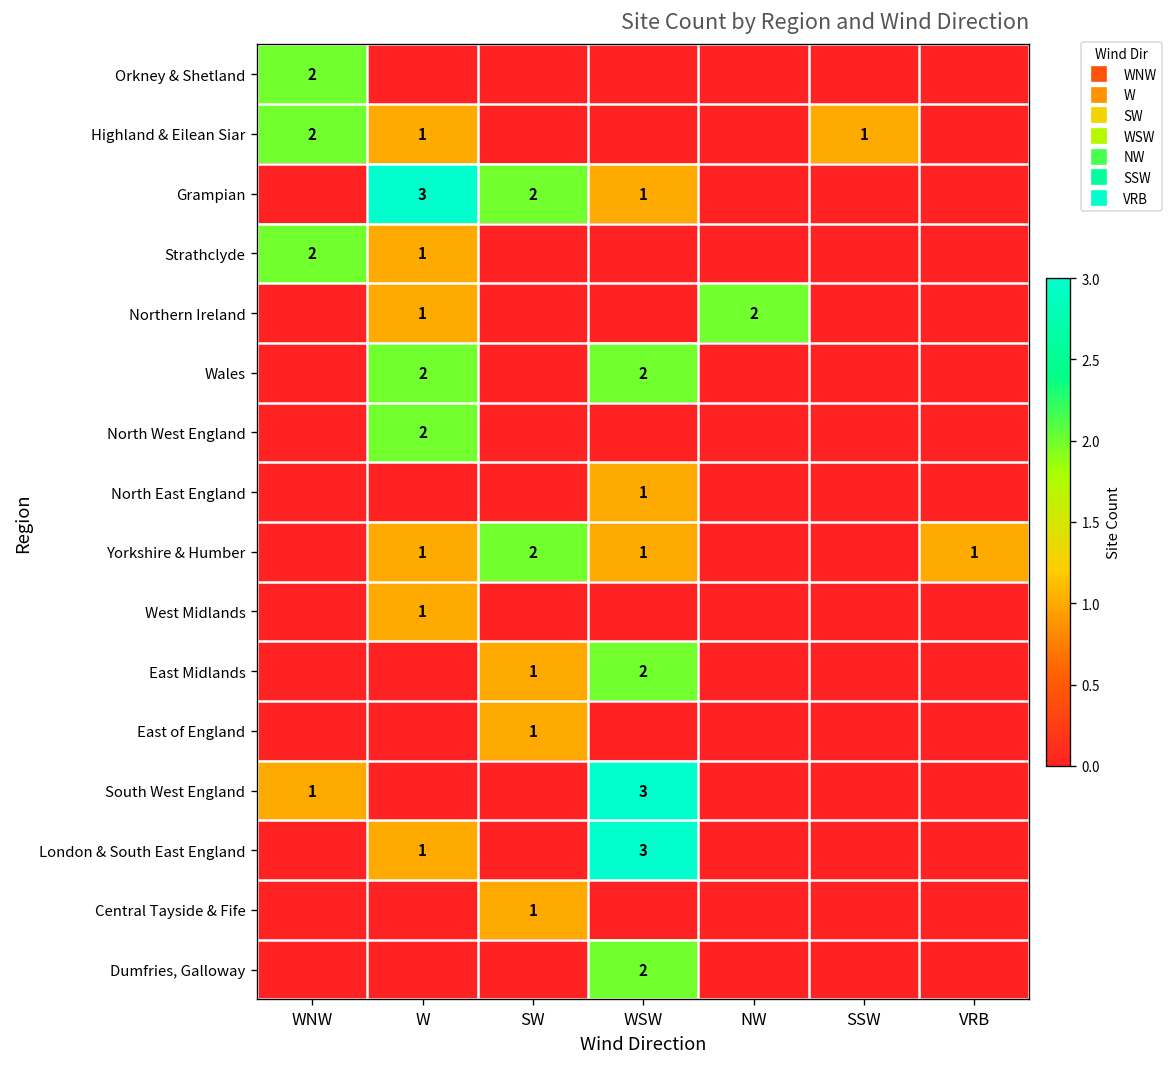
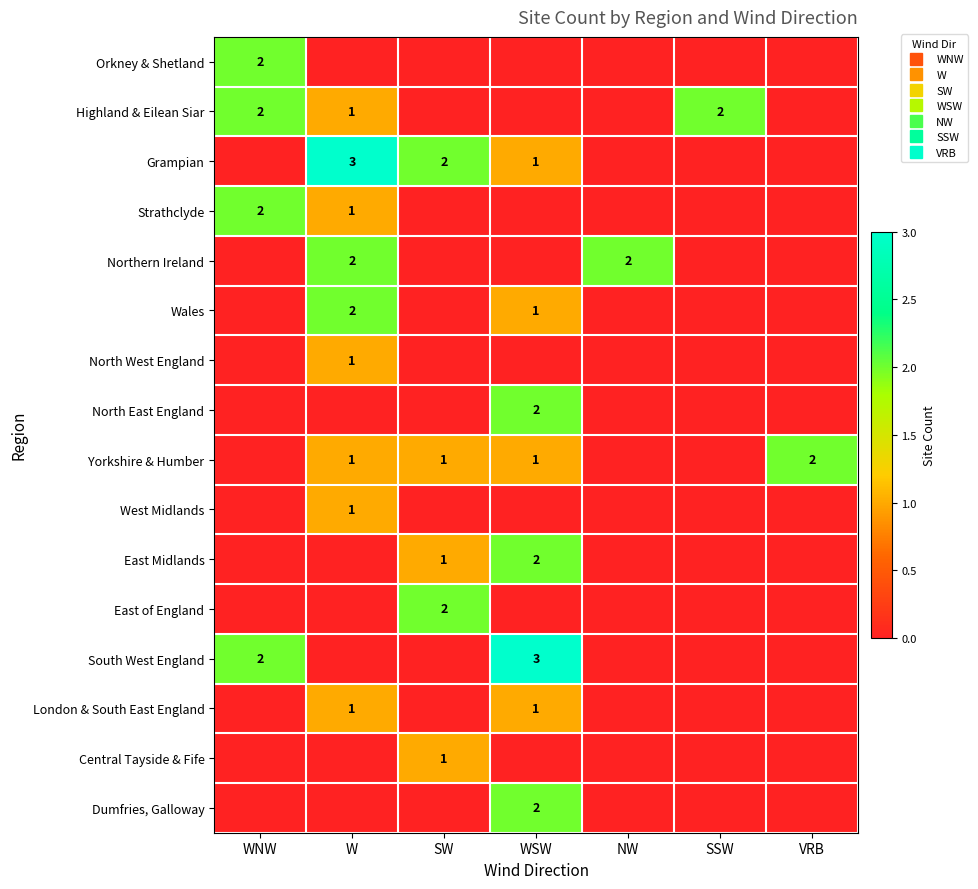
Highland & Eilean Siar, SSW: 1 -> 2
Northern Ireland, W: 1 -> 2
Wales, WSW: 2 -> 1
North West England, W: 2 -> 1
North East England, WSW: 1 -> 2
Yorkshire & Humber, SW: 2 -> 1
Yorkshire & Humber, VRB: 1 -> 2
East of England, SW: 1 -> 2
South West England, WNW: 1 -> 2
London & South East England, WSW: 3 -> 1
